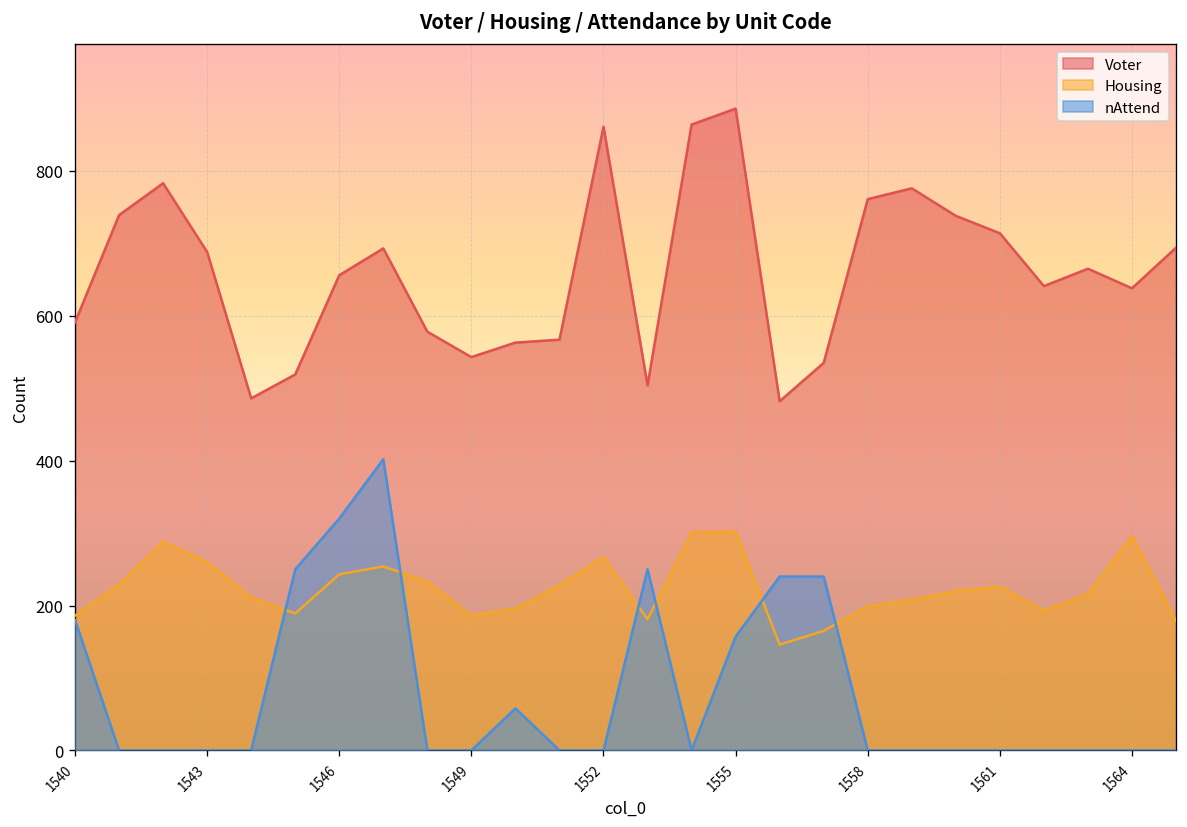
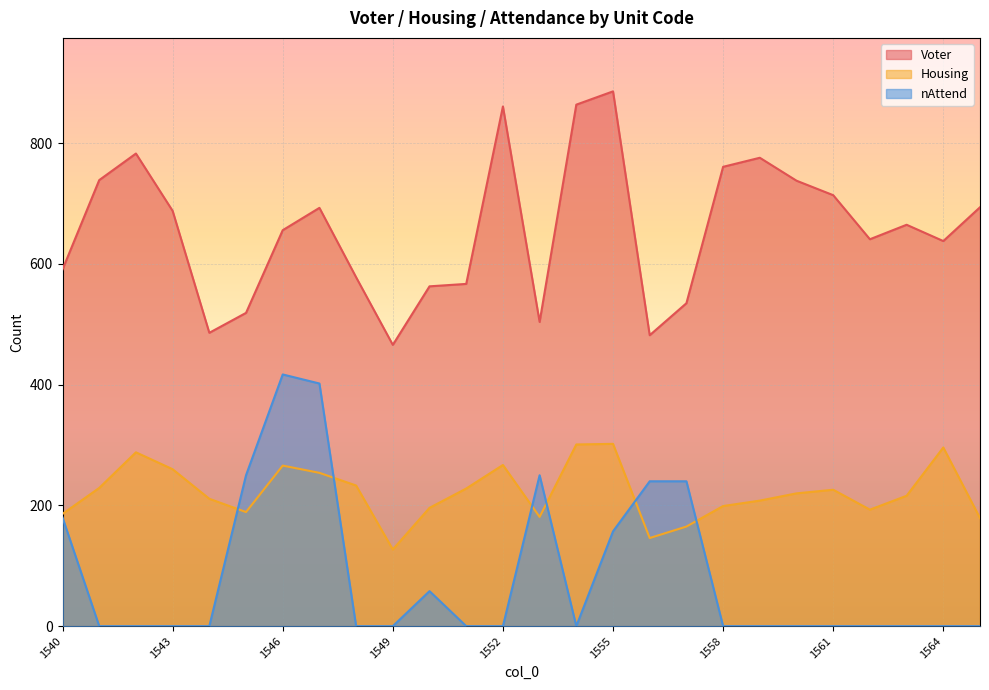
Housing, 1546: 240 -> 270
nAttend, 1546: 320 -> 420
Voter, 1549: 540 -> 470
Housing, 1549: 190 -> 130
